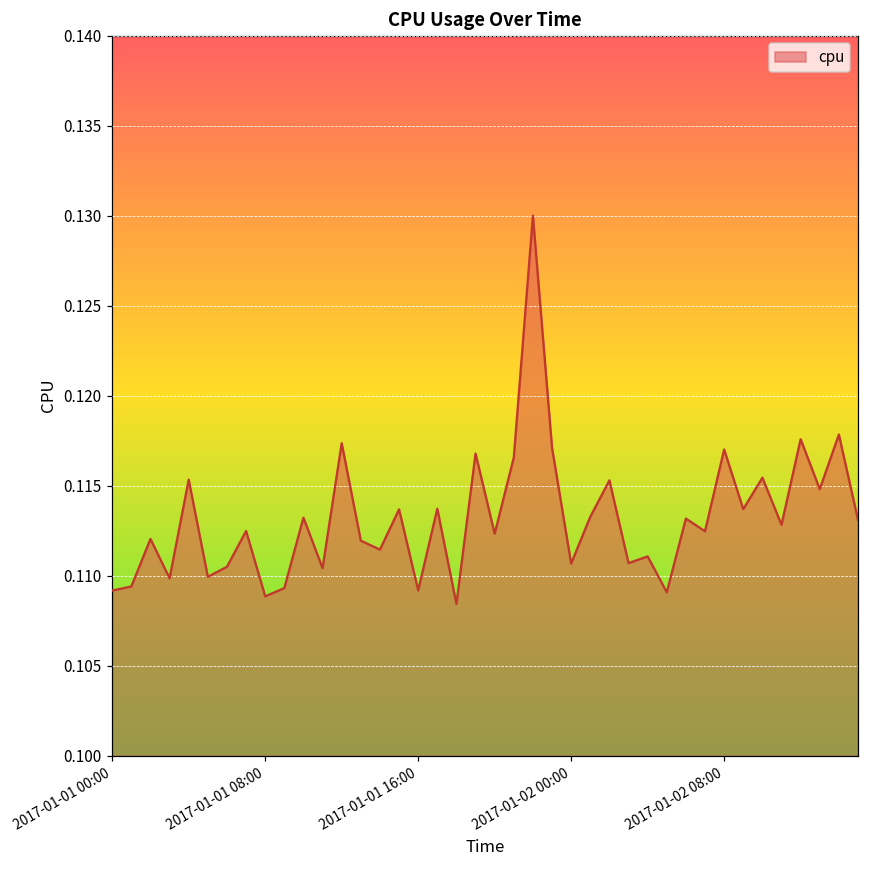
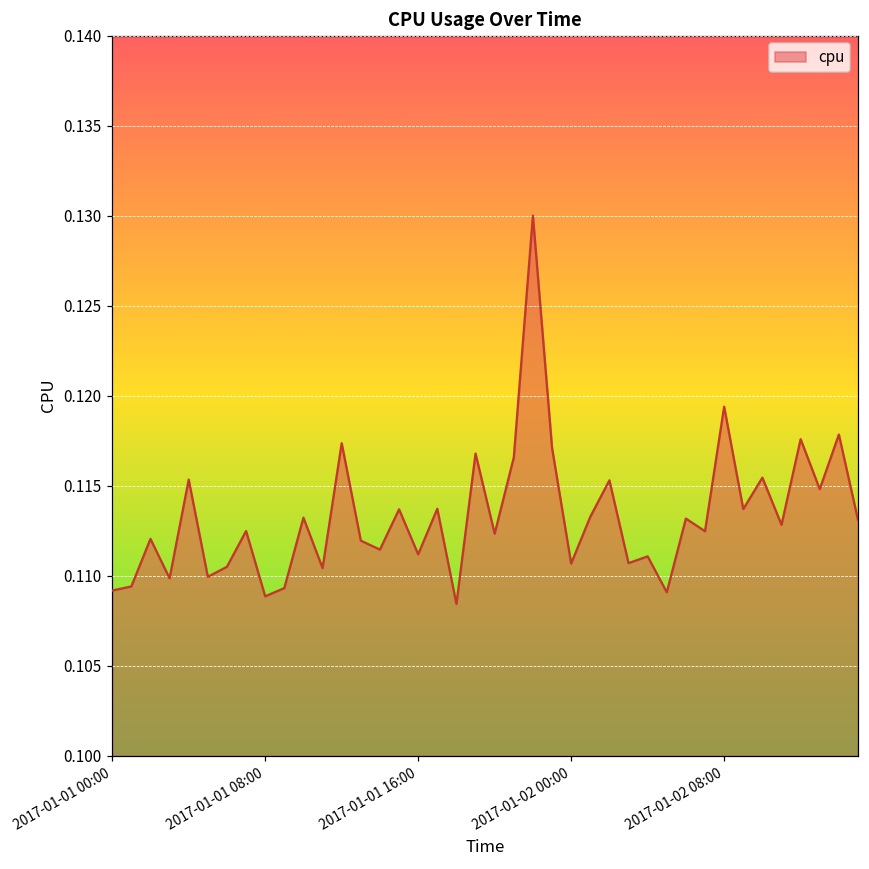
2017-01-01 16:00: 0.1092 -> 0.1112
2017-01-02 08:00: 0.1170 -> 0.1194
